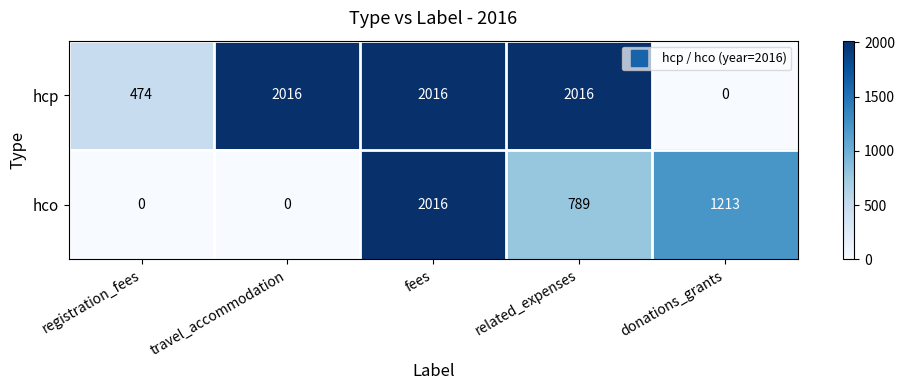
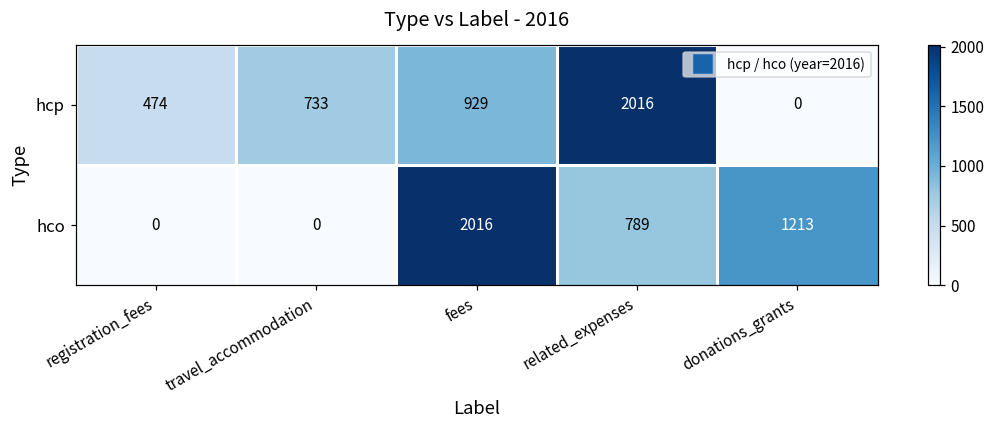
hcp, travel_accommodation: 2016 -> 733
hcp, fees: 2016 -> 929
